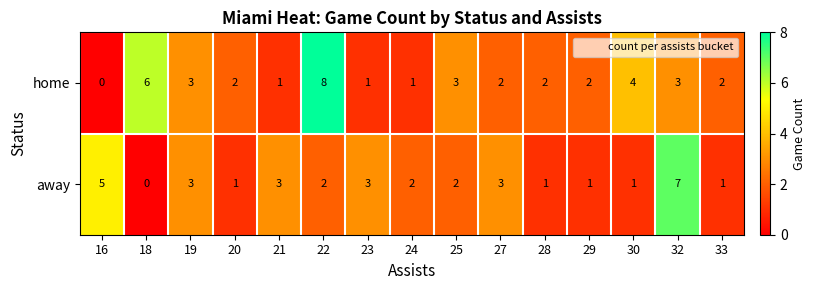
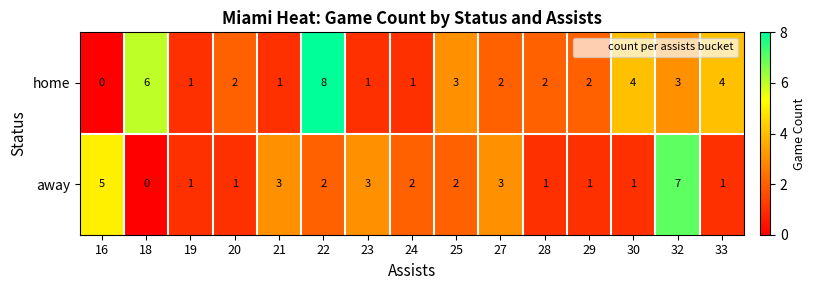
home, 19: 3 -> 1
home, 33: 2 -> 4
away, 19: 3 -> 1
